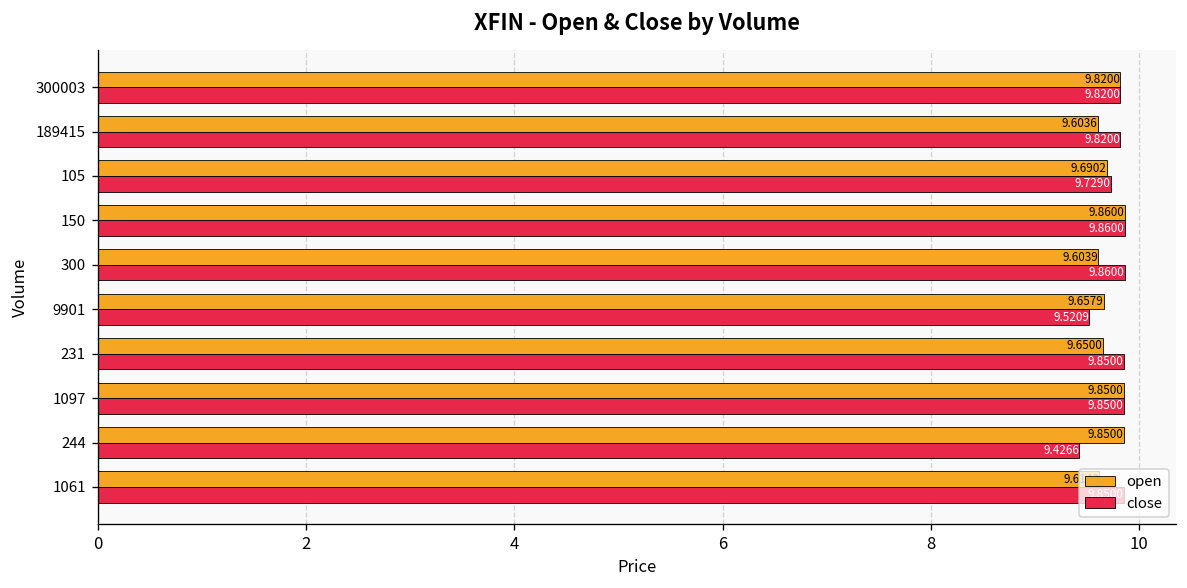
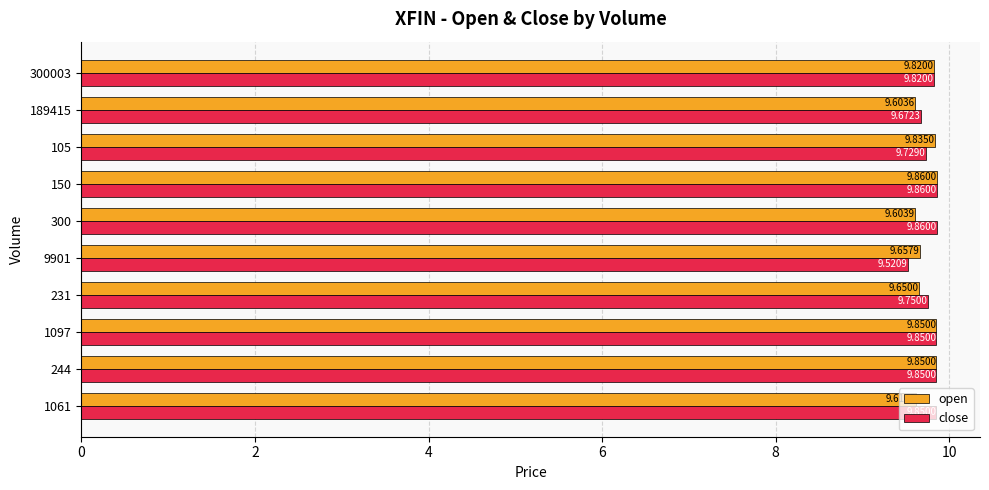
close, 189415: 9.8200 -> 9.6723
open, 105: 9.6902 -> 9.8350
close, 231: 9.8500 -> 9.7500
close, 244: 9.4266 -> 9.8500
